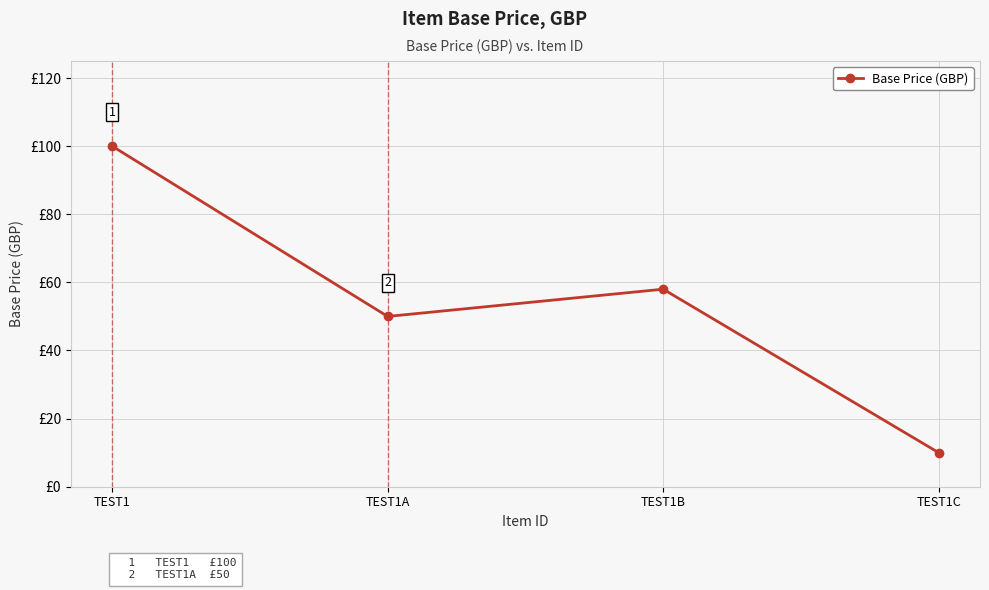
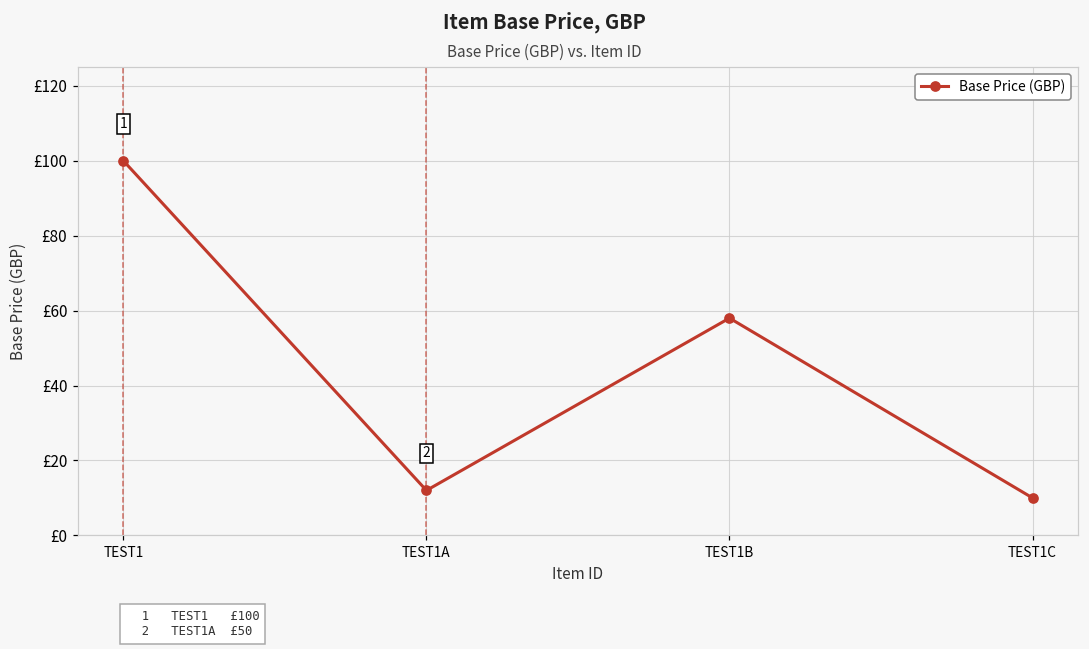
TEST1A: £50 -> £12
